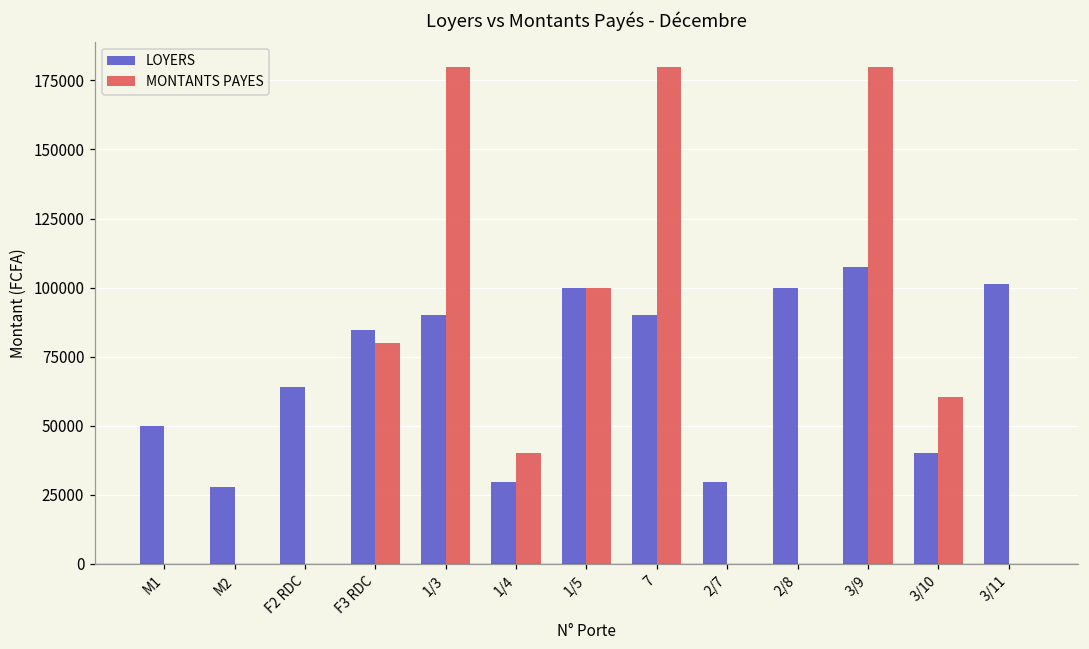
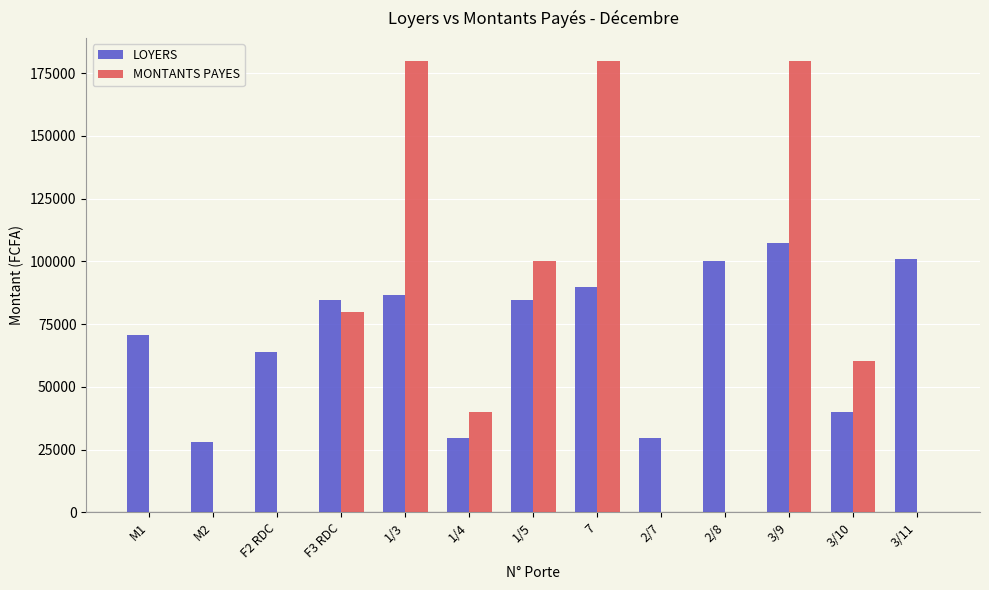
LOYERS, M1: 50000 -> 71000
LOYERS, 1/3: 90000 -> 87000
LOYERS, 1/5: 100000 -> 85000
